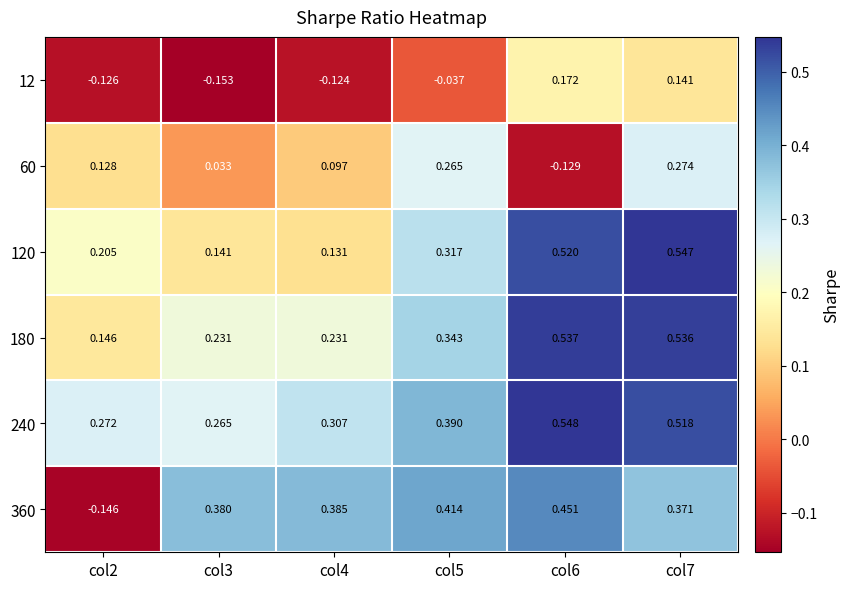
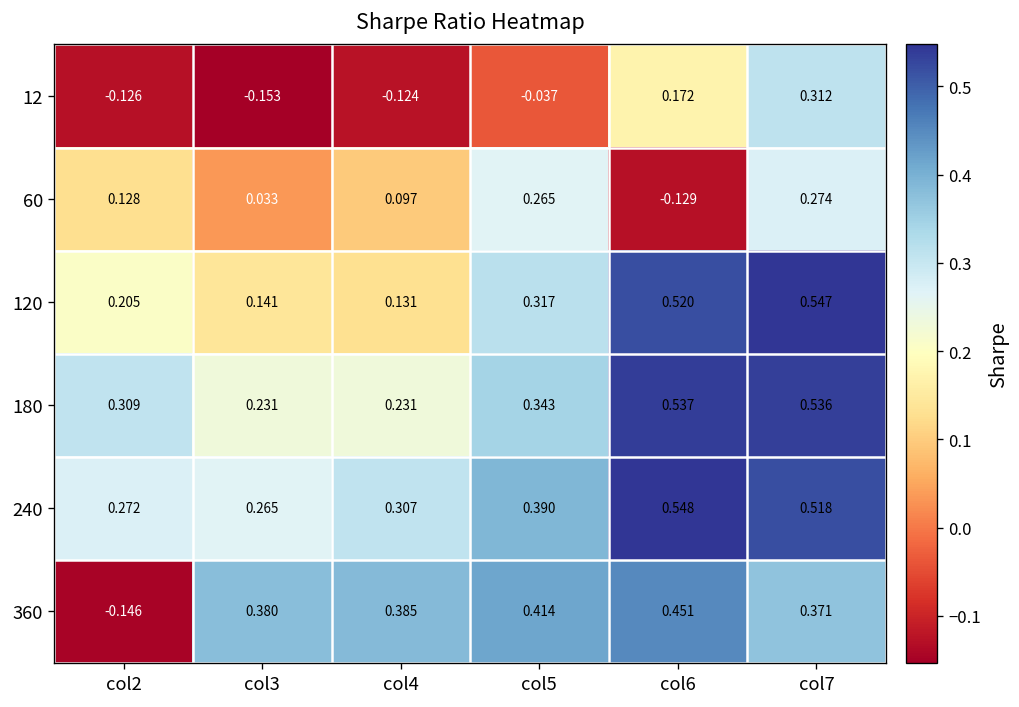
12, col7: 0.141 -> 0.312
180, col2: 0.146 -> 0.309
